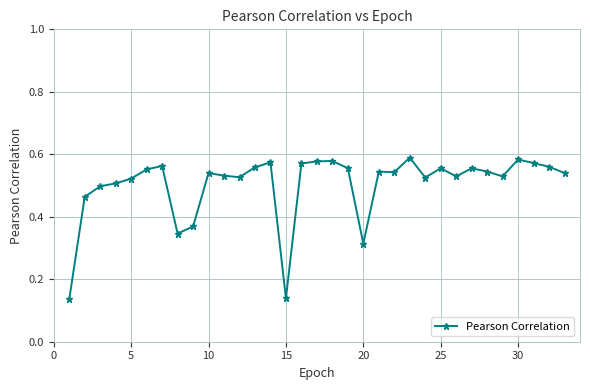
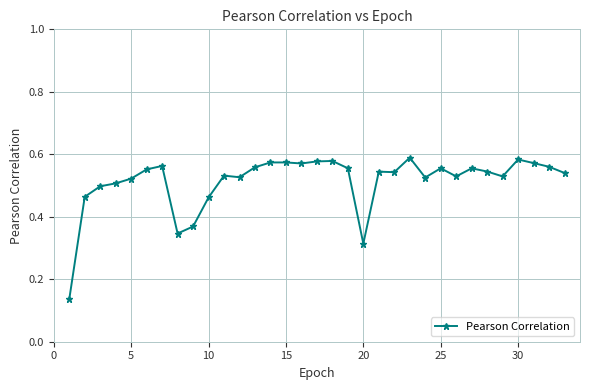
10: 0.54 -> 0.46
15: 0.14 -> 0.57
